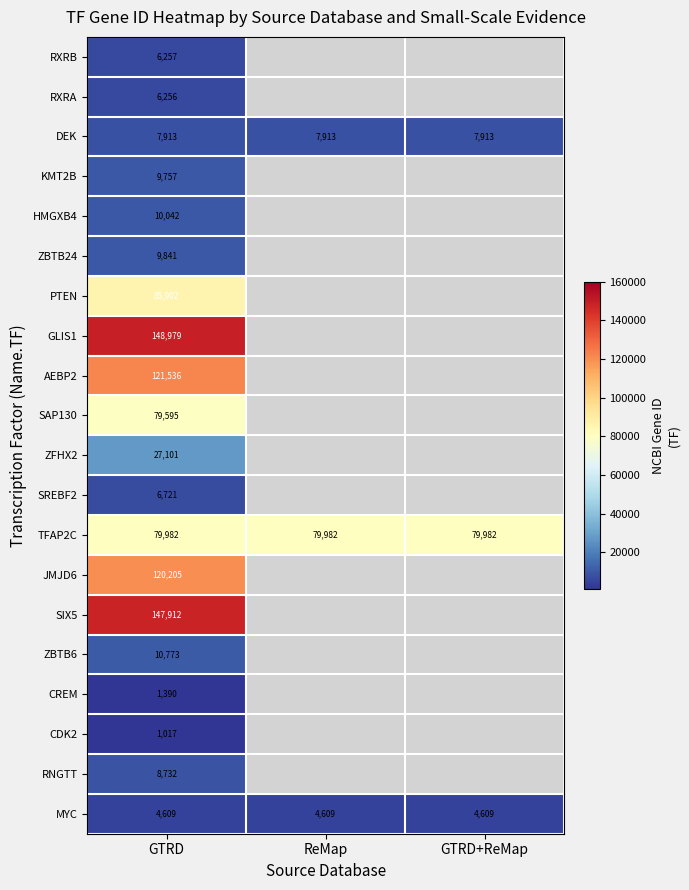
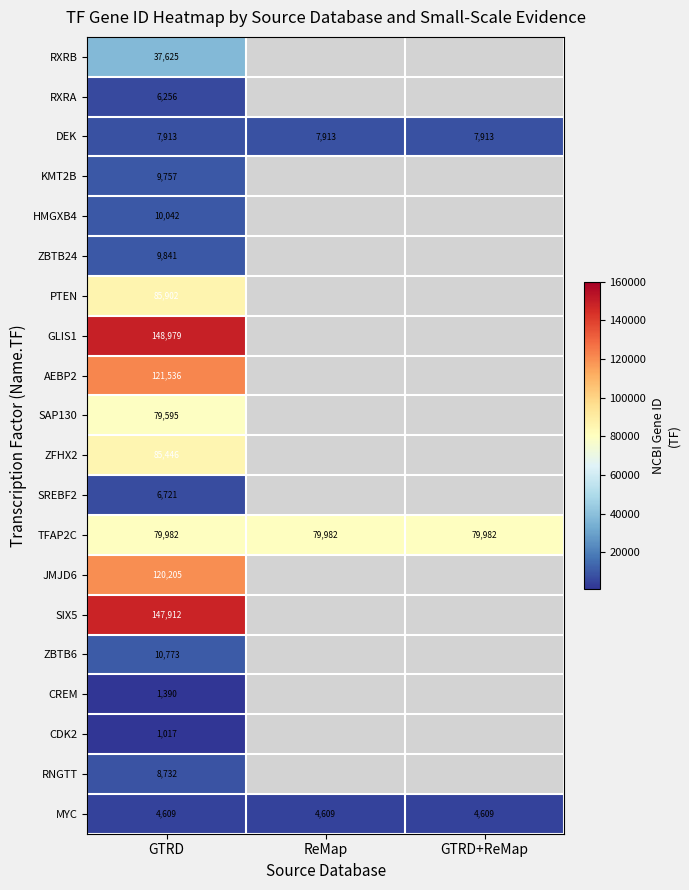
RXRB, GTRD: 6,257 -> 37,625
ZFHX2, GTRD: 27,101 -> 85,446
